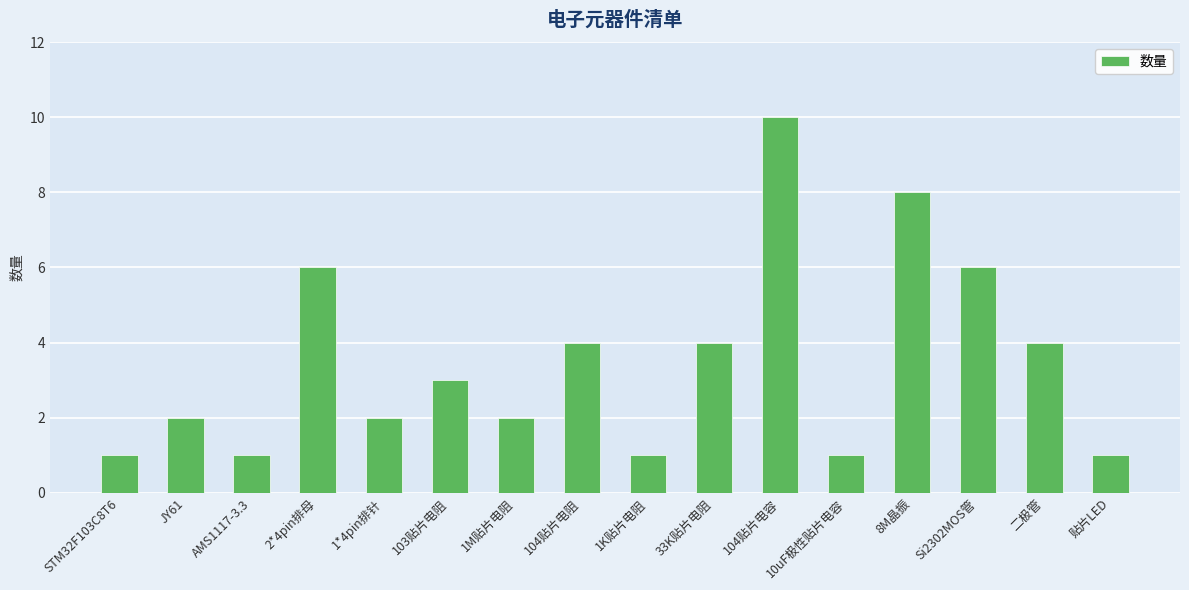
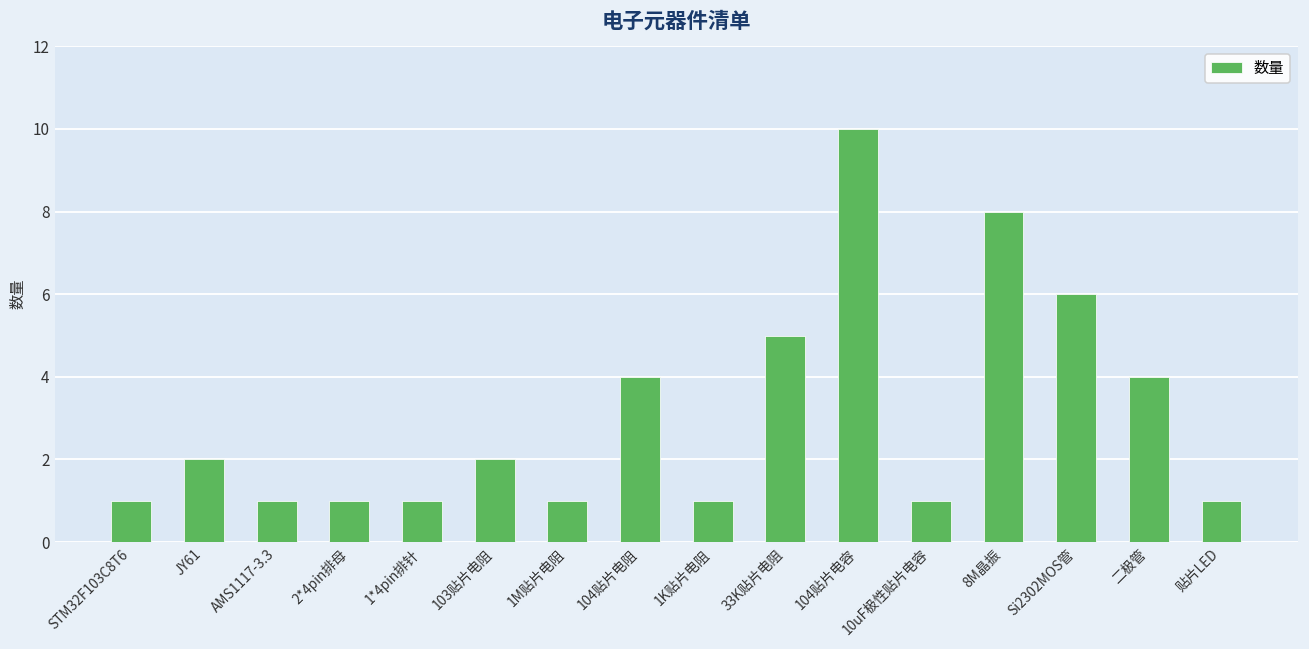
2*4pin排母: 6 -> 1
1*4pin排针: 2 -> 1
103贴片电阻: 3 -> 2
1M贴片电阻: 2 -> 1
33K贴片电阻: 4 -> 5
